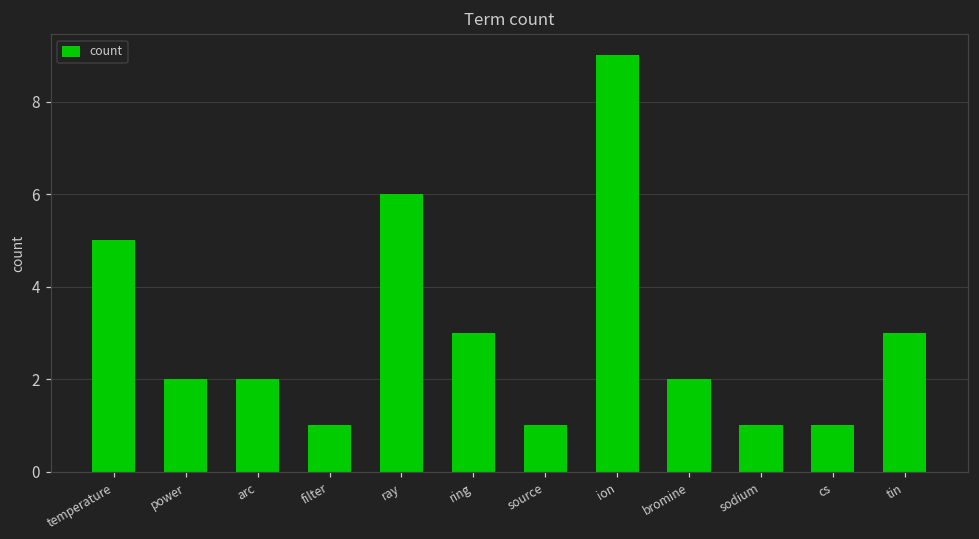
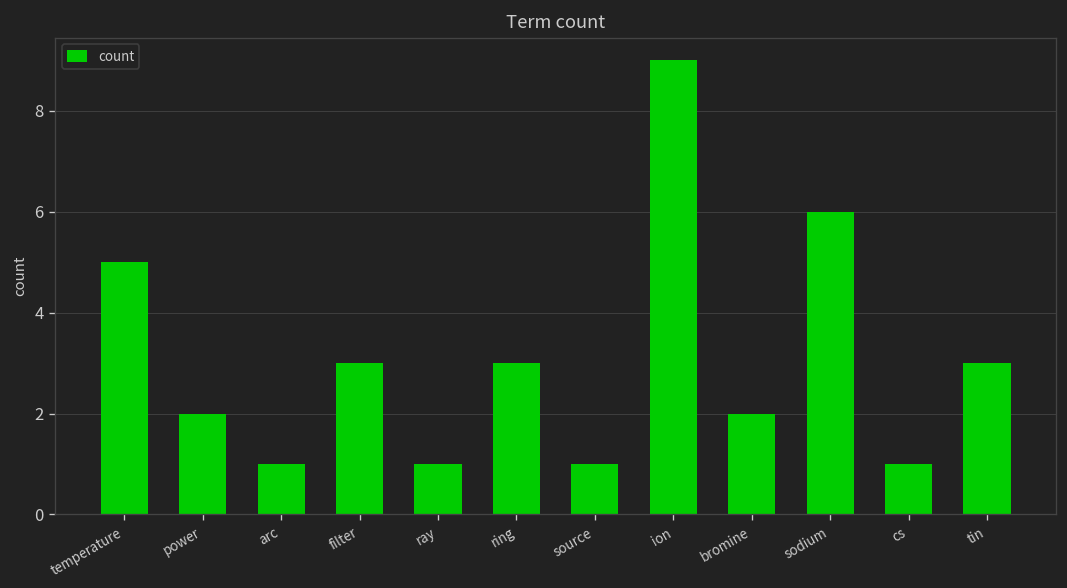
arc: 2 -> 1
filter: 1 -> 3
ray: 6 -> 1
sodium: 1 -> 6
